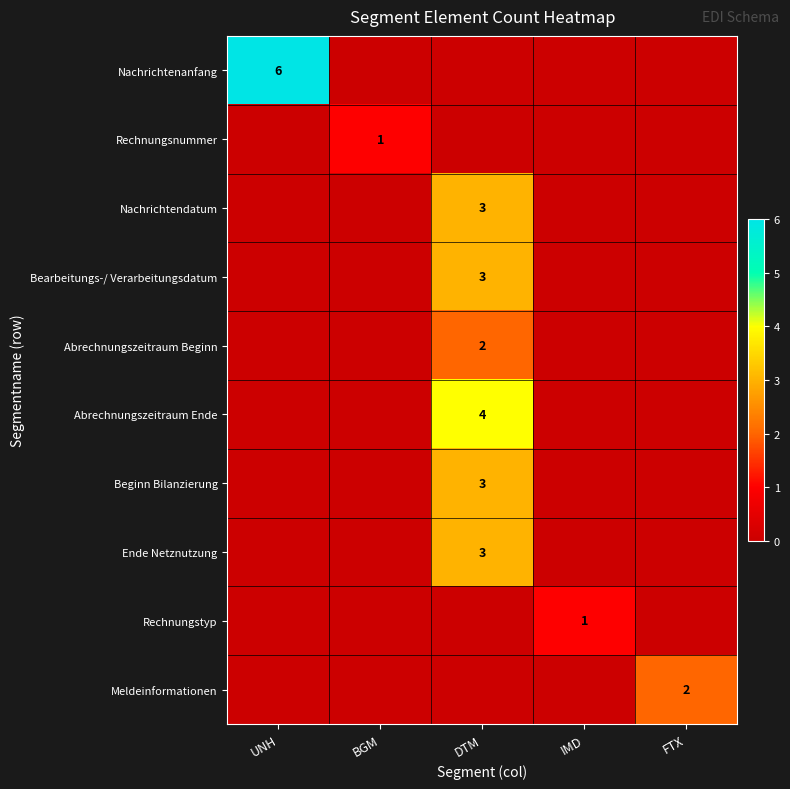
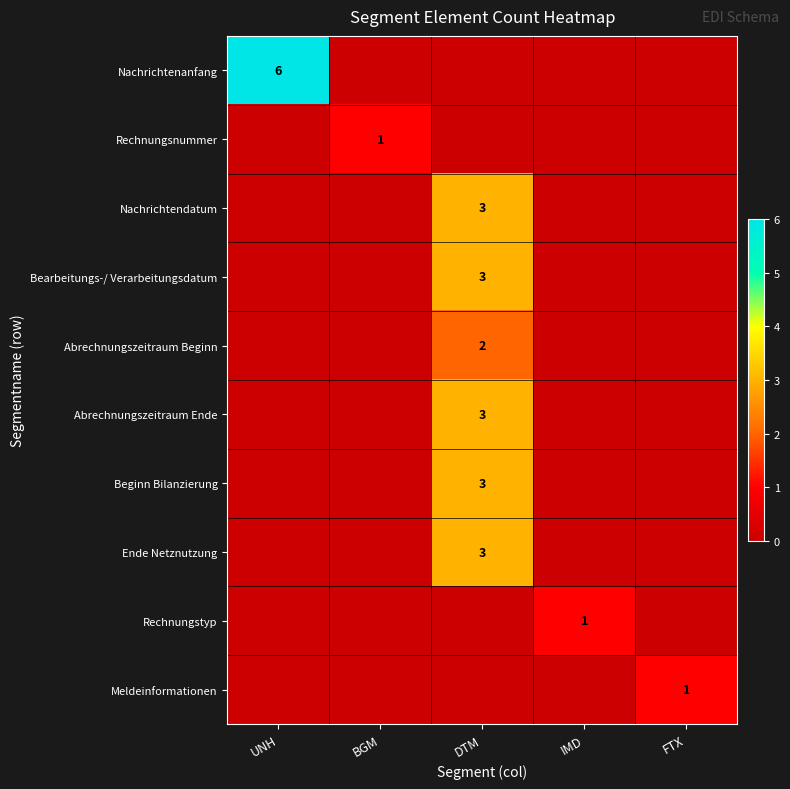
Abrechnungszeitraum Ende, DTM: 4 -> 3
Meldeinformationen, FTX: 2 -> 1
